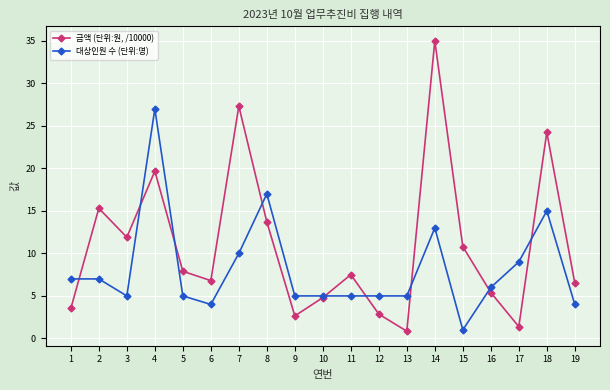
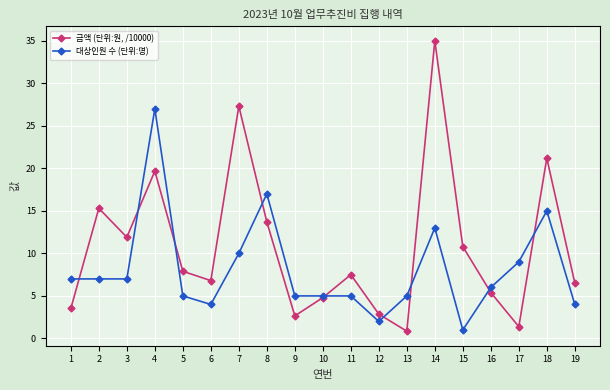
대상인원 수 (단위:명), 3: 5 -> 7
대상인원 수 (단위:명), 12: 5 -> 2
금액 (단위:원, /10000), 18: 24 -> 21
